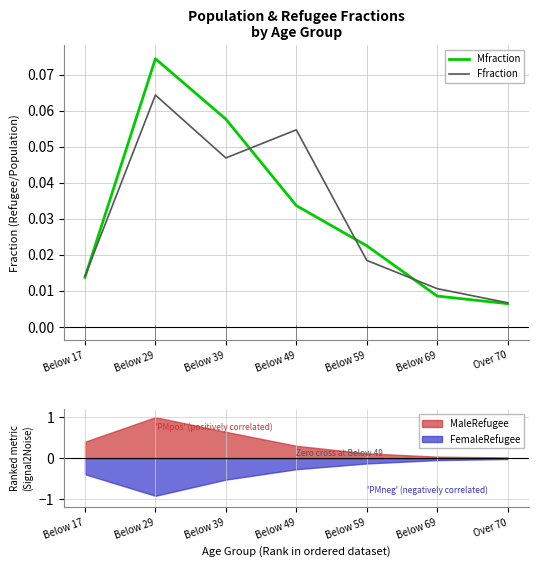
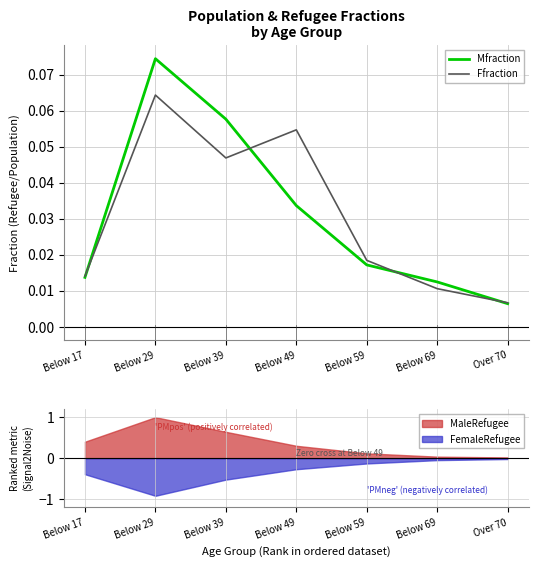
Population & Refugee Fractions by Age Group, Mfraction, Below 59: 0.022 -> 0.017
Population & Refugee Fractions by Age Group, Mfraction, Below 69: 0.009 -> 0.012
